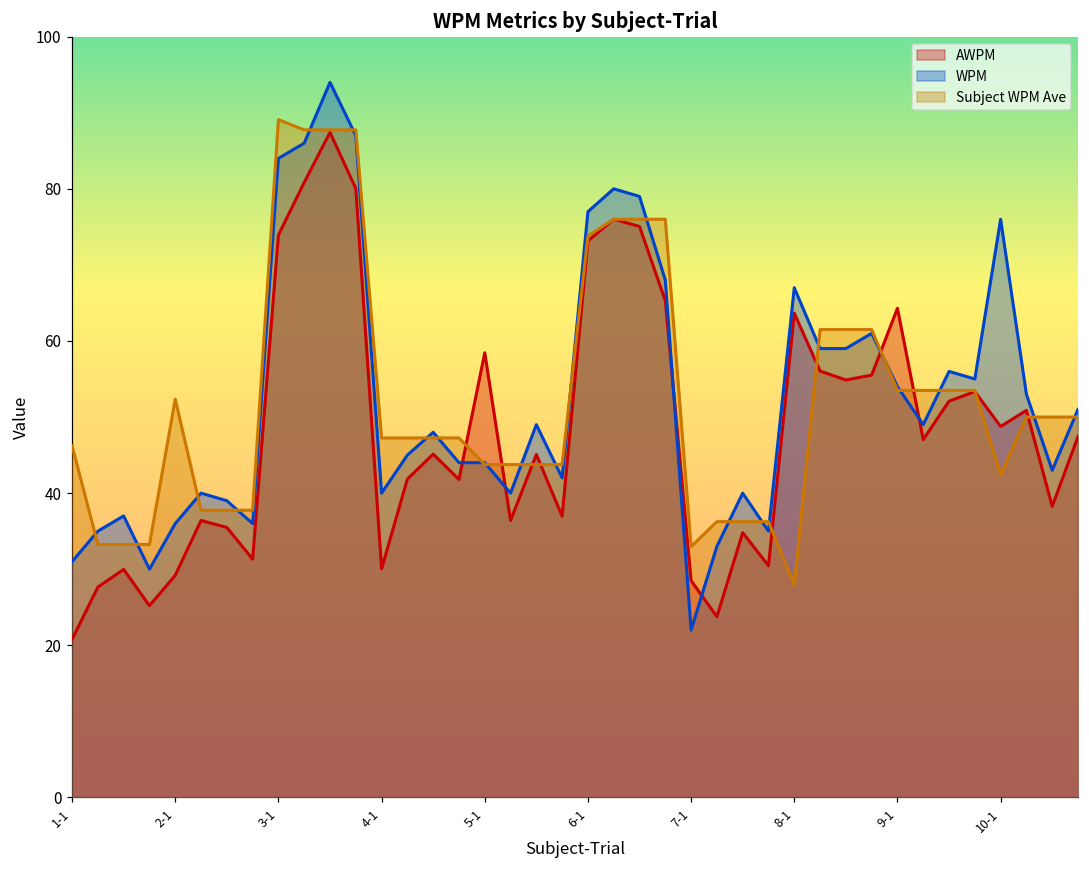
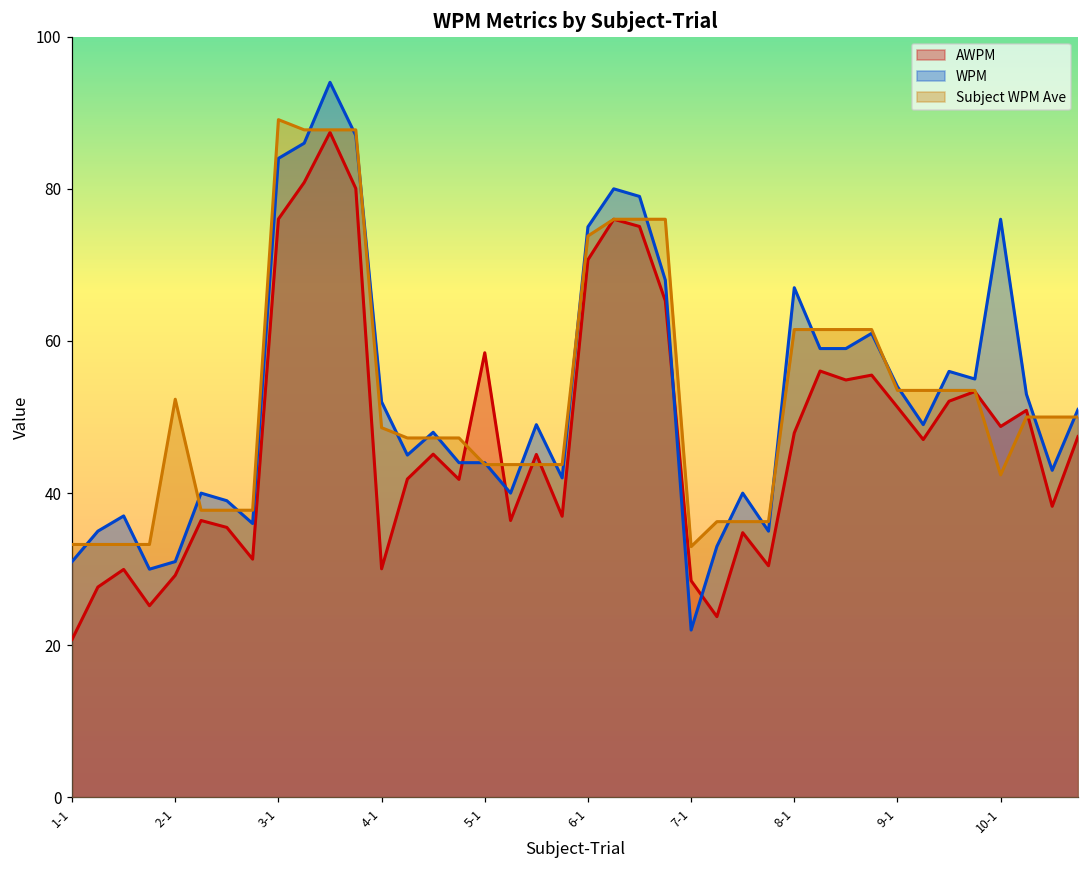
Subject WPM Ave, 1-1: 46 -> 33
WPM, 2-1: 36 -> 31
AWPM, 3-1: 74 -> 76
WPM, 4-1: 40 -> 52
Subject WPM Ave, 4-1: 47 -> 49
AWPM, 6-1: 73 -> 71
WPM, 6-1: 77 -> 75
AWPM, 8-1: 64 -> 48
Subject WPM Ave, 8-1: 28 -> 62
AWPM, 9-1: 64 -> 51
